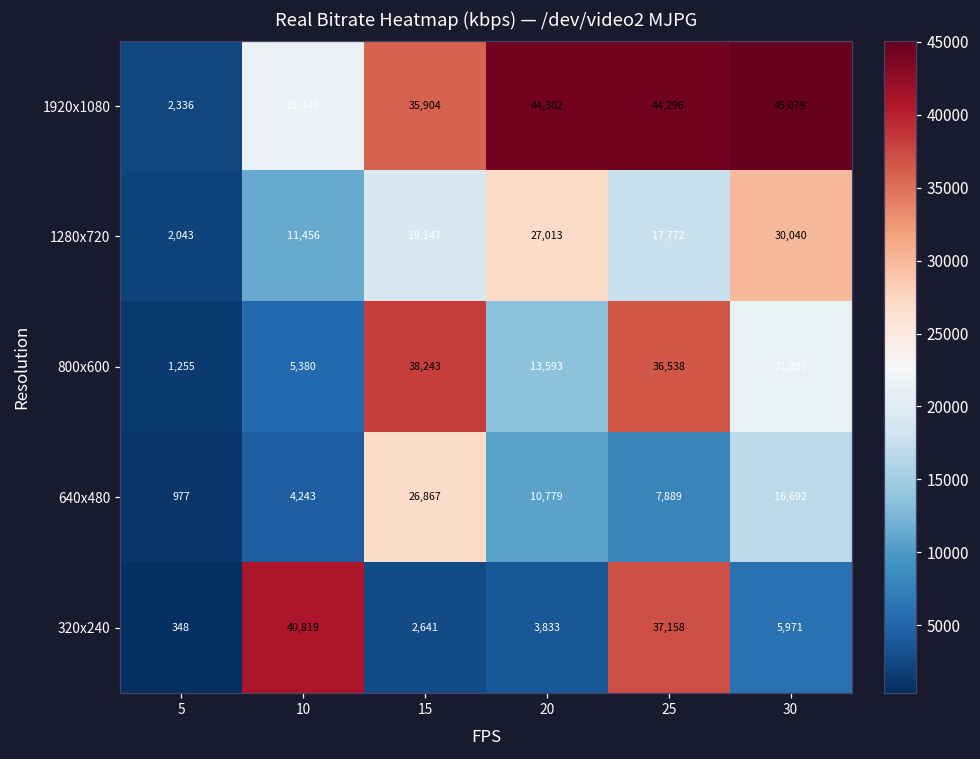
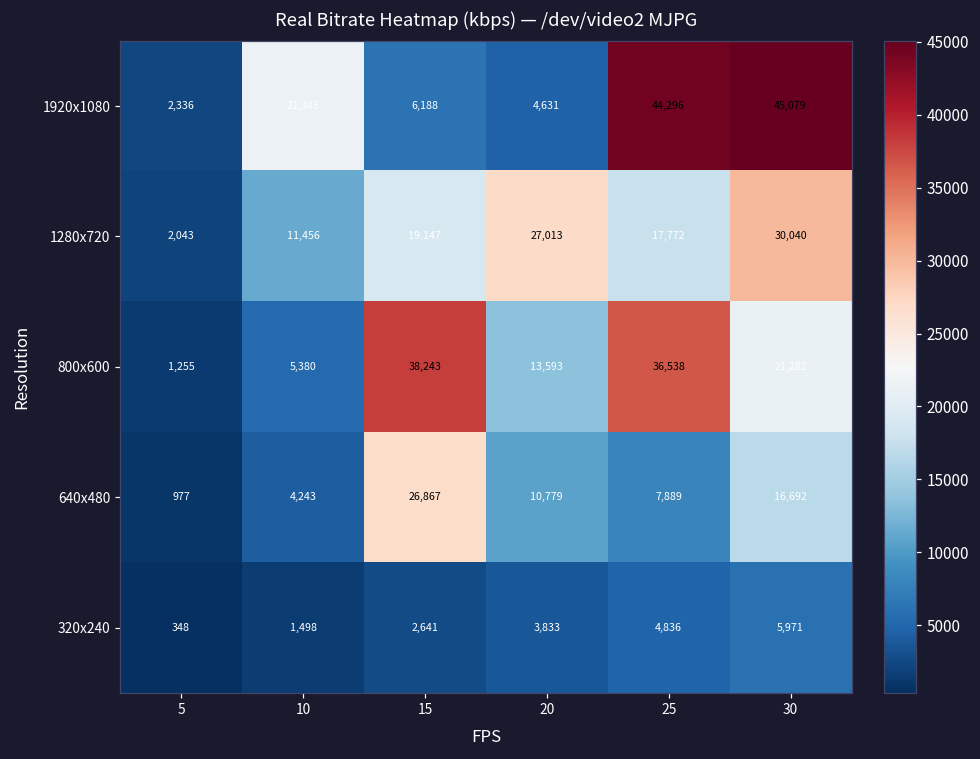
1920x1080, 15: 35,904 -> 6,188
1920x1080, 20: 44,302 -> 4,631
320x240, 10: 40,819 -> 1,498
320x240, 25: 37,158 -> 4,836
